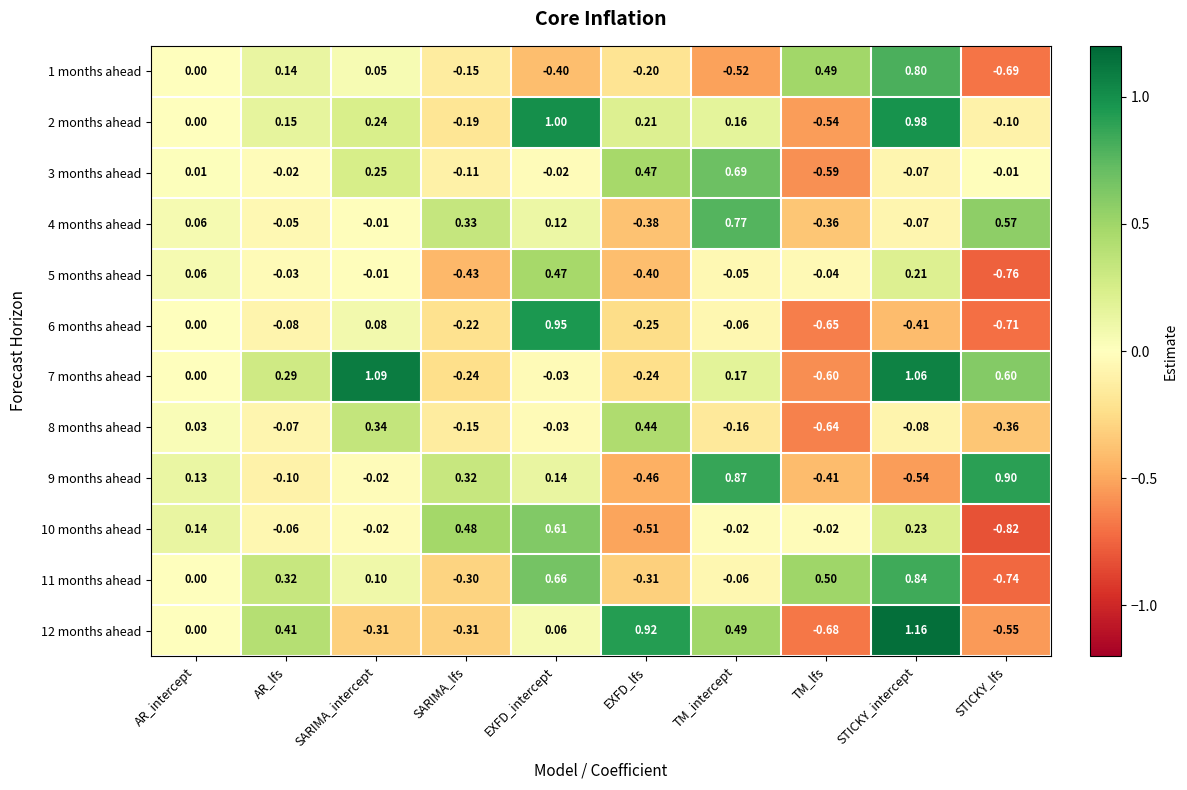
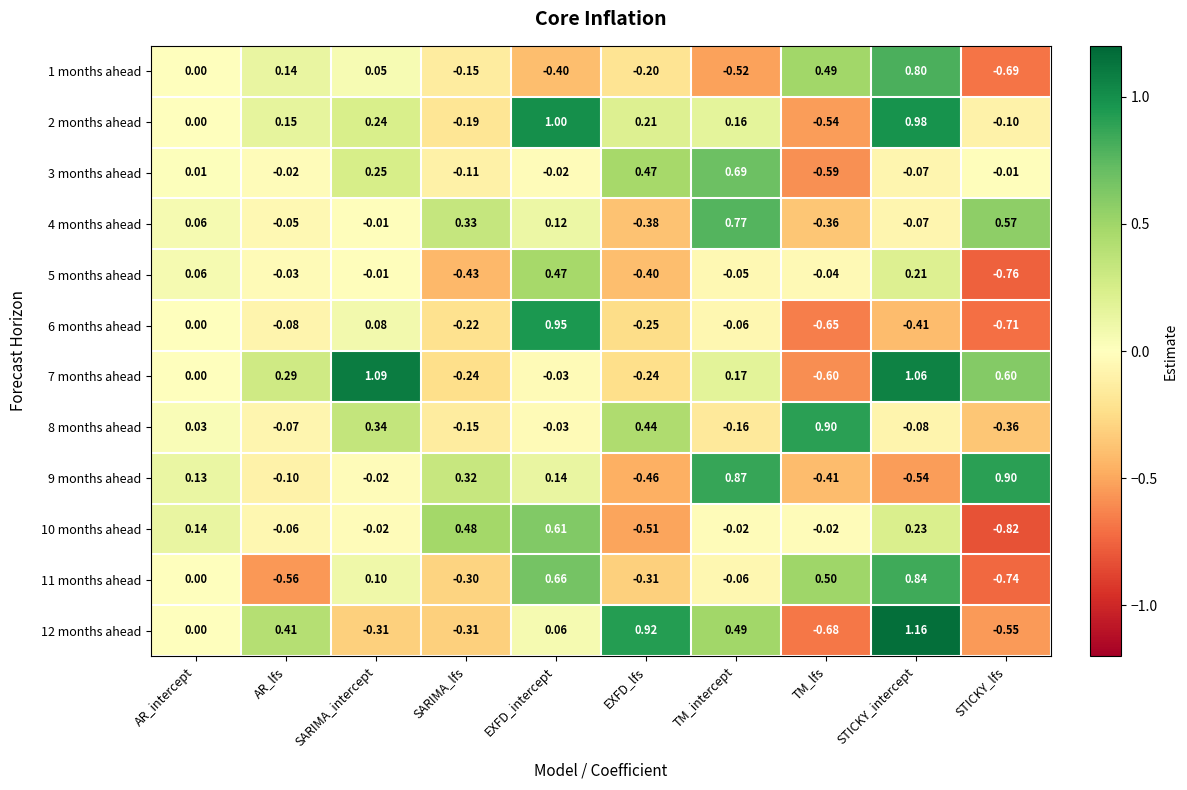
8 months ahead, TM_lfs: -0.64 -> 0.90
11 months ahead, AR_lfs: 0.32 -> -0.56
